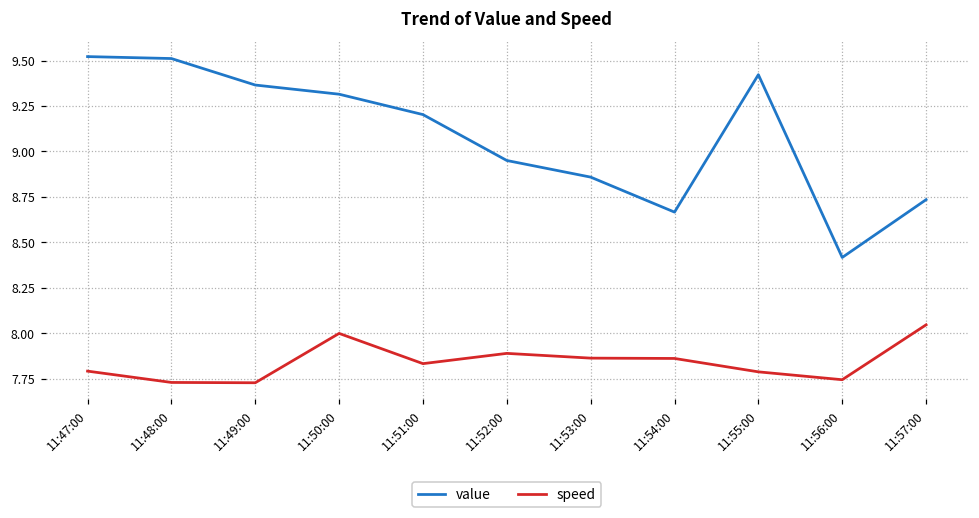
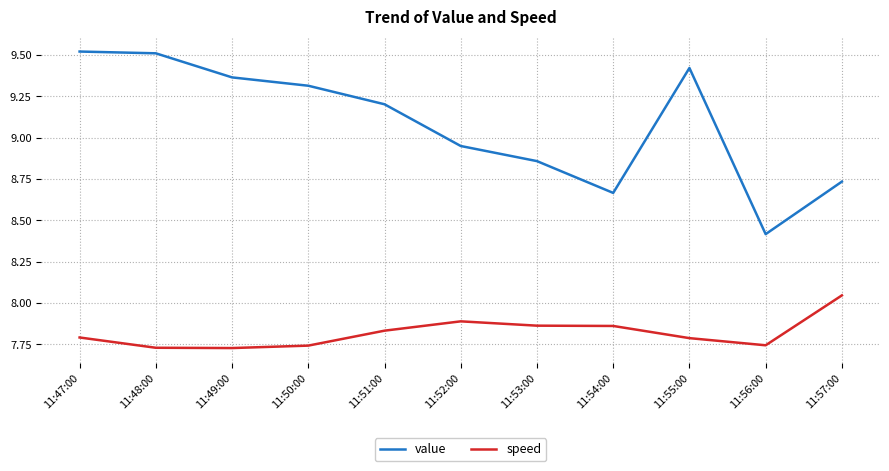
speed, 11:50:00: 8.00 -> 7.74
